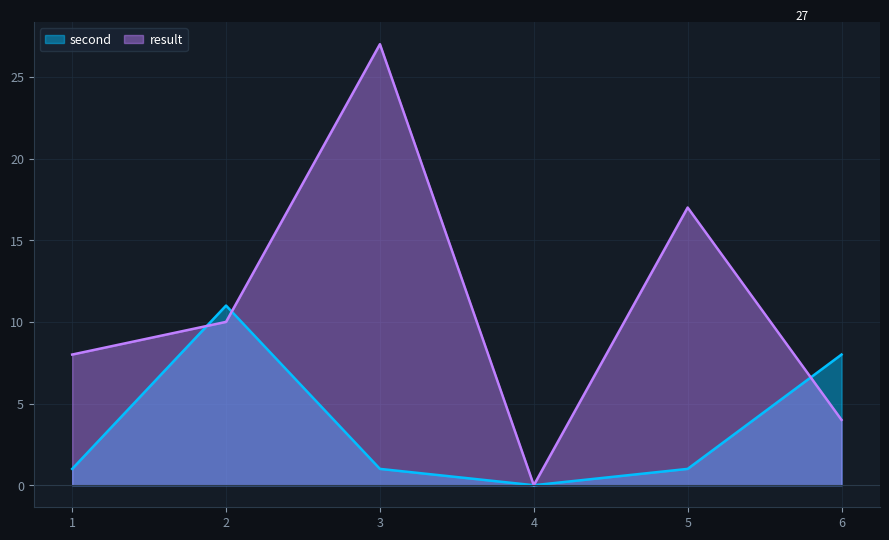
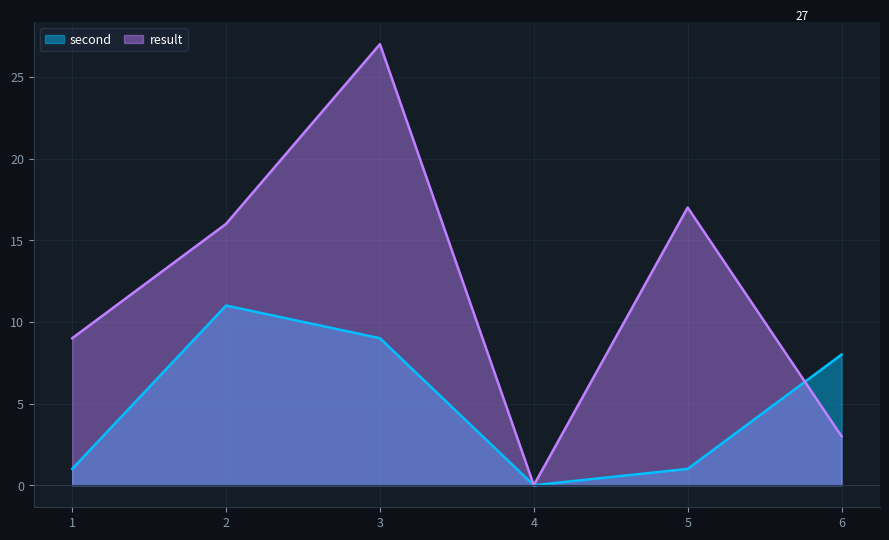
result, 1: 8 -> 9
result, 2: 10 -> 16
second, 3: 1 -> 9
result, 6: 4 -> 3
